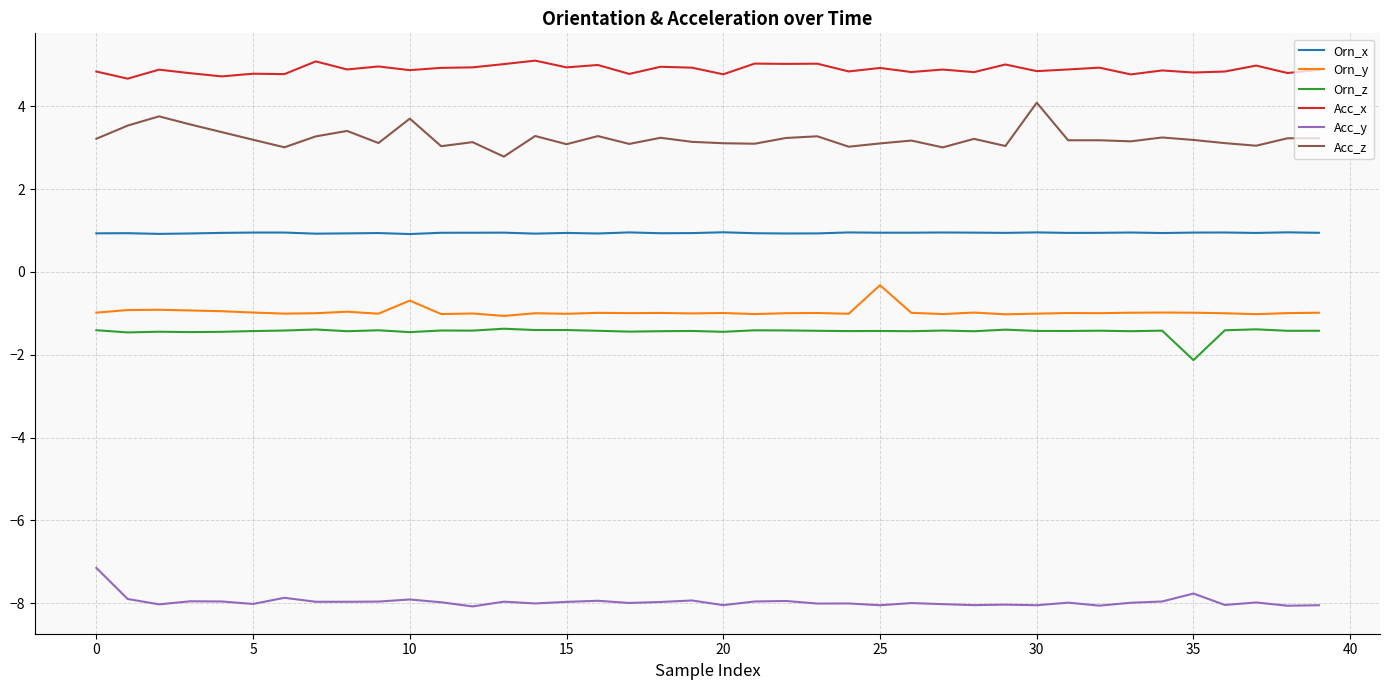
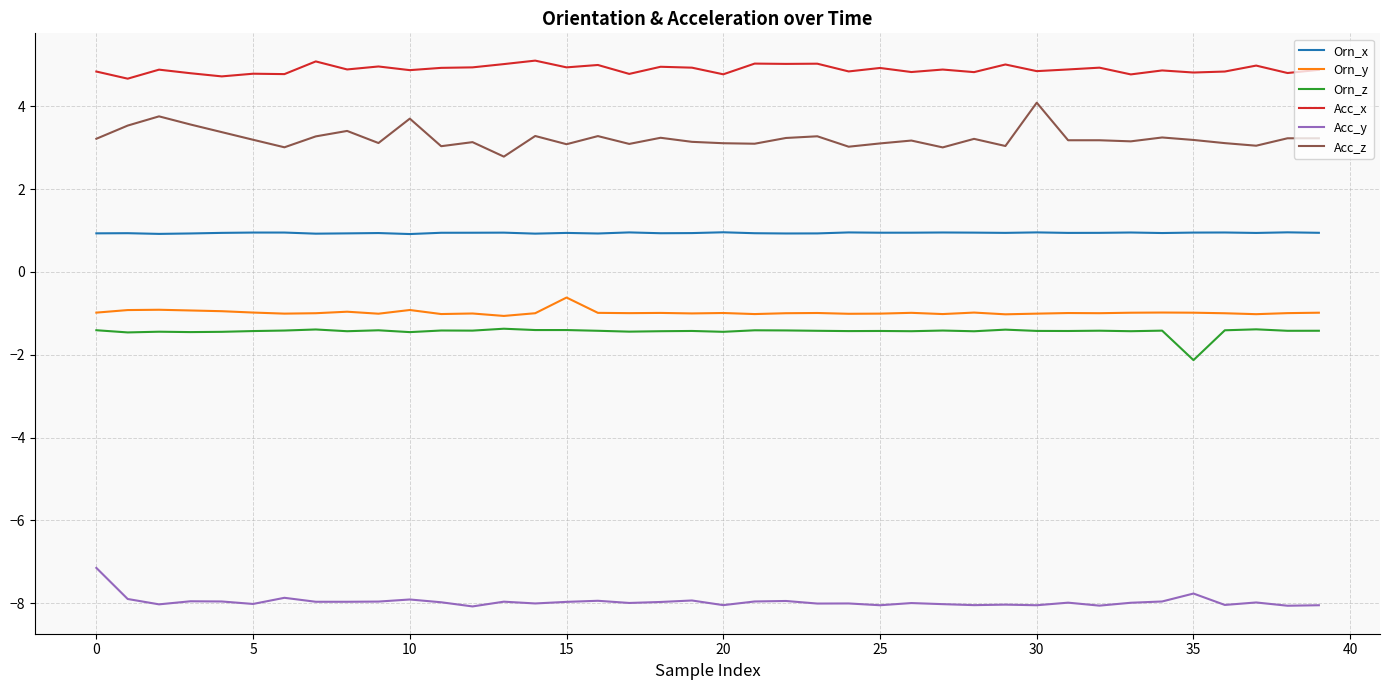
Orn_y, 10: -0.7 -> -0.9
Orn_y, 15: -1.0 -> -0.6
Orn_y, 25: -0.3 -> -1.0
